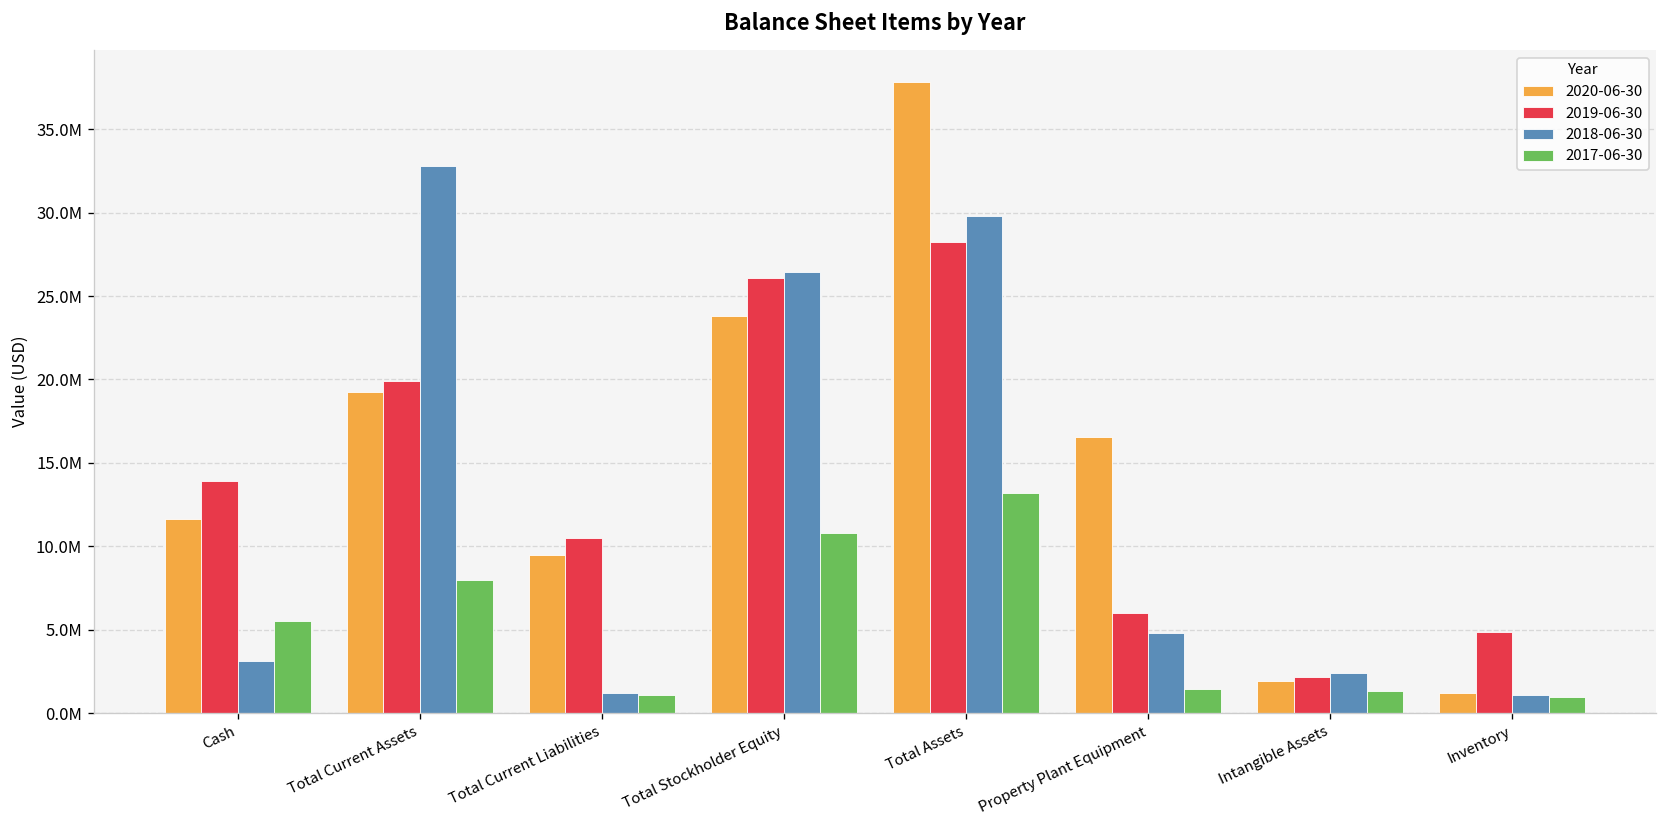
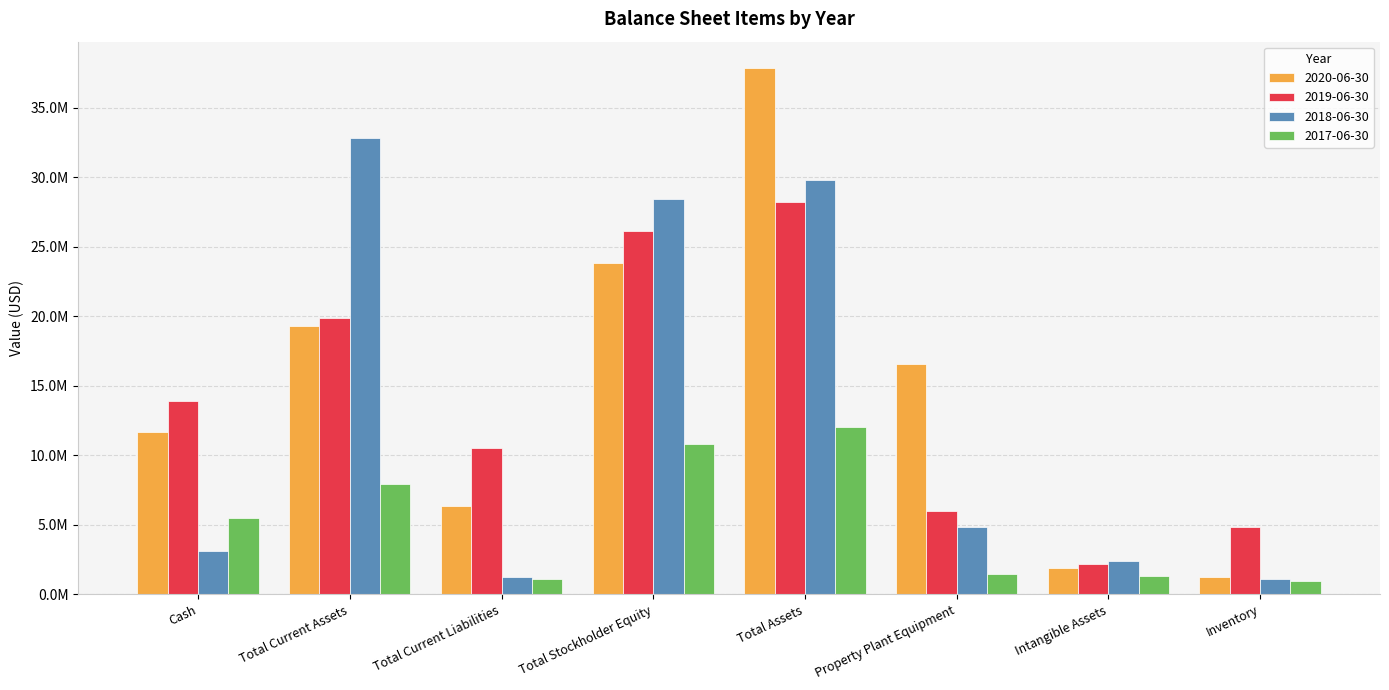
2020-06-30, Total Current Liabilities: 9500000 -> 6400000
2018-06-30, Total Stockholder Equity: 26400000 -> 28500000
2017-06-30, Total Assets: 13200000 -> 12100000
